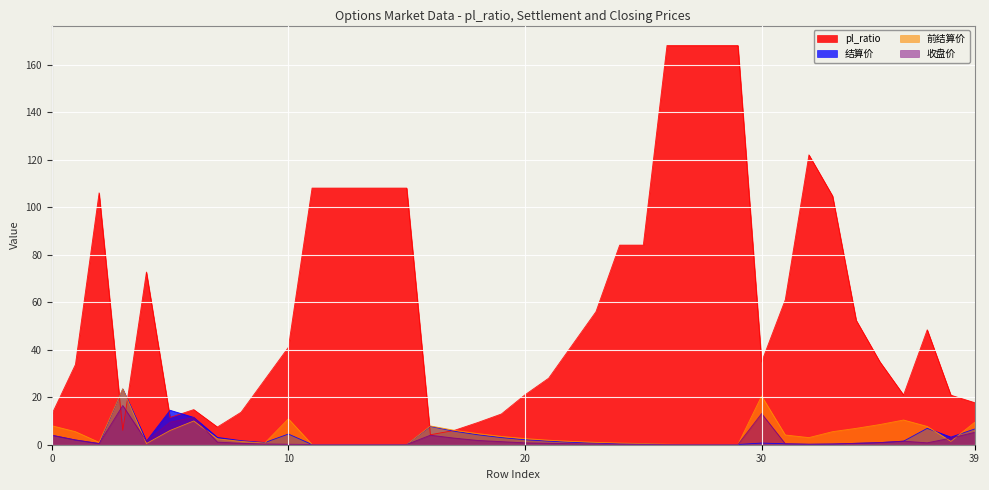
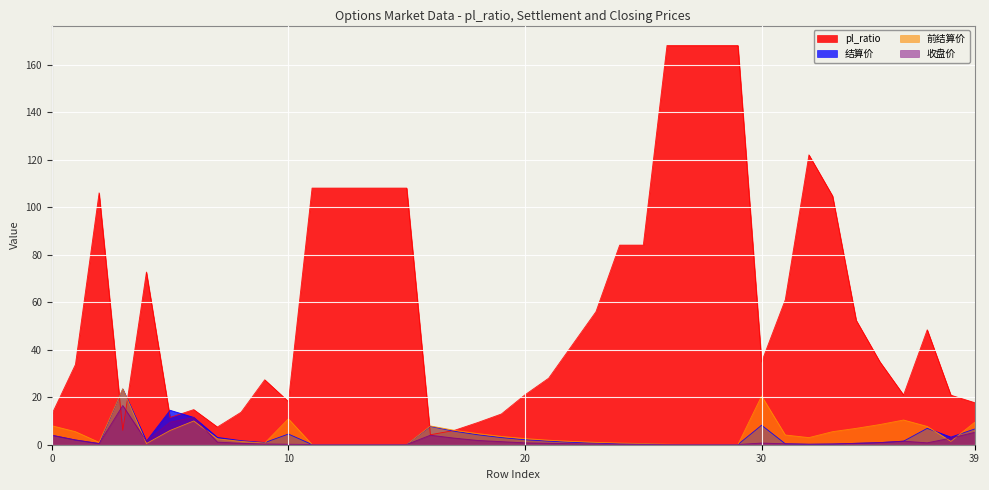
pl_ratio, 10: 41 -> 18
结算价, 30: 1 -> 8
收盘价, 30: 13 -> 1
